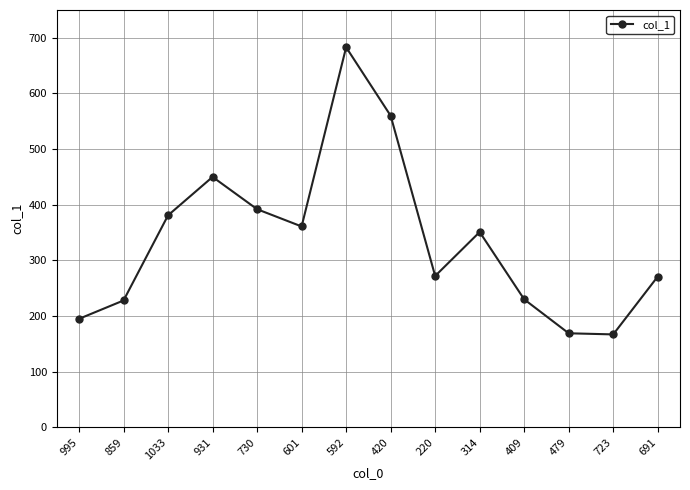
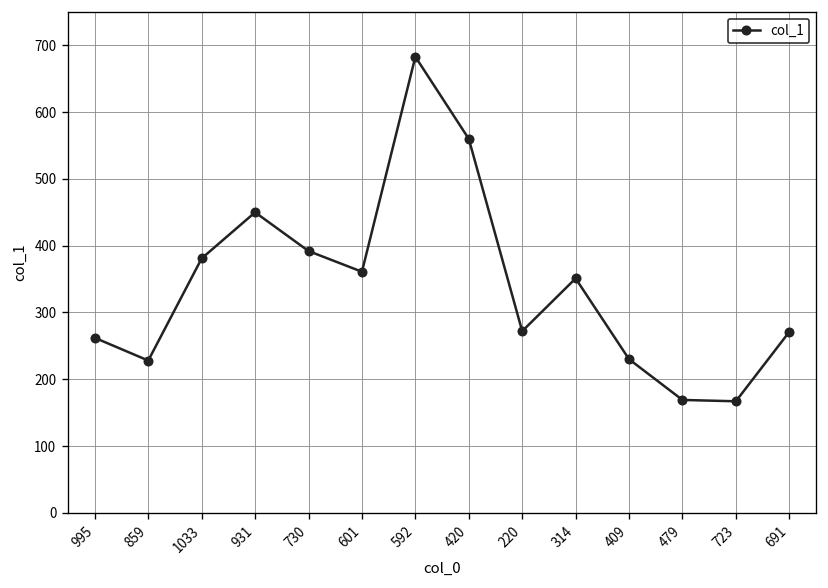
995: 200 -> 260
